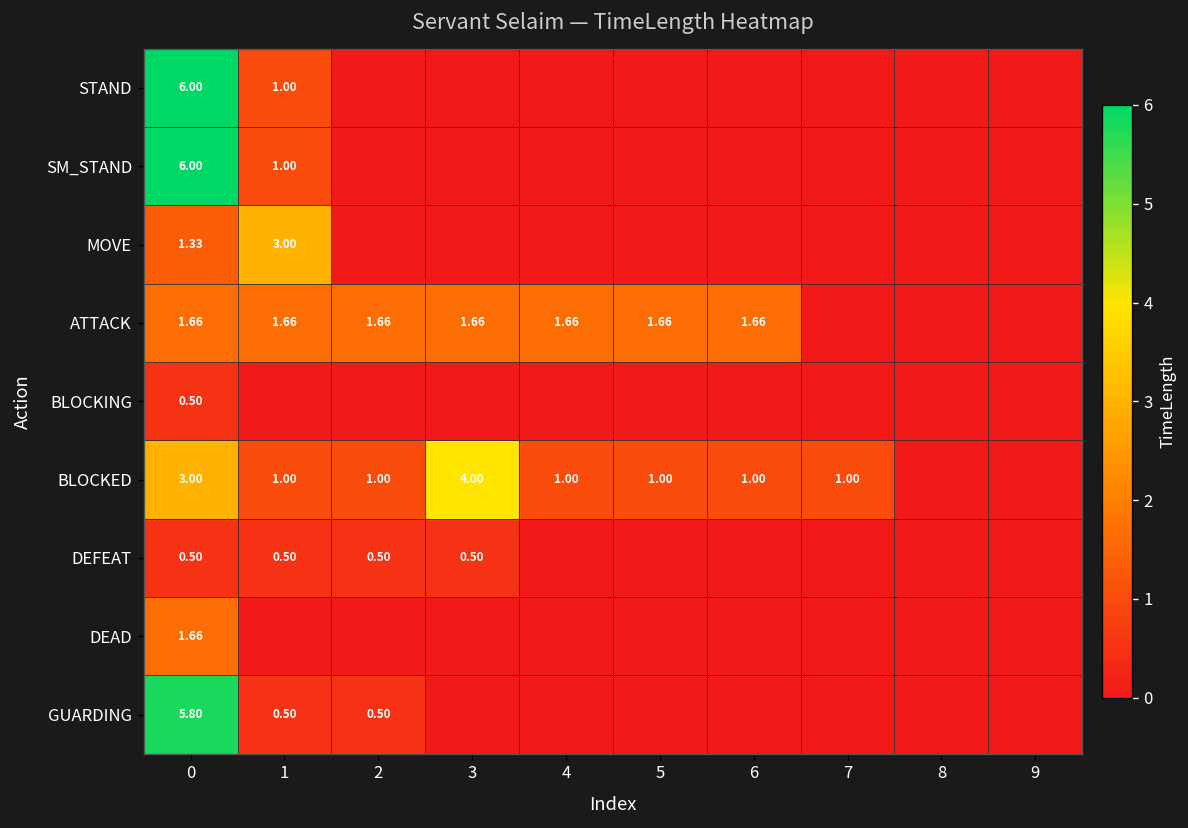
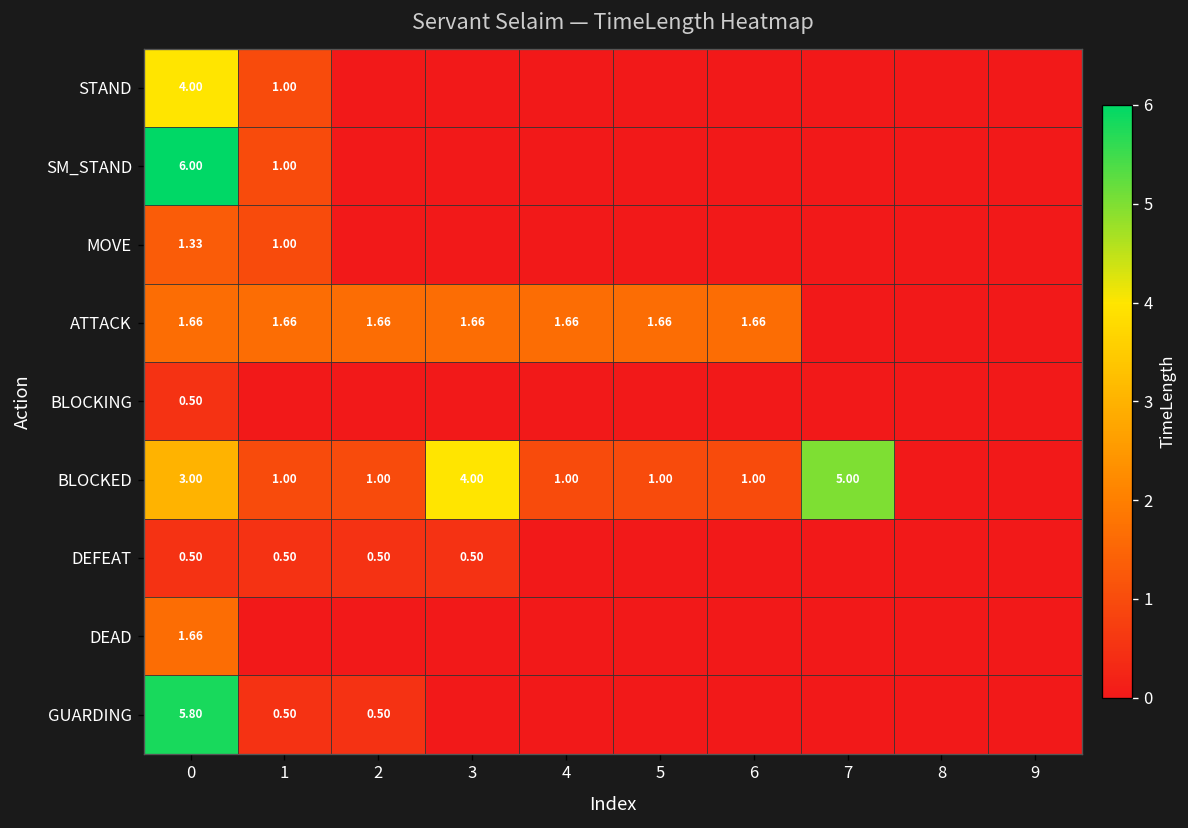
STAND, 0: 6.00 -> 4.00
MOVE, 1: 3.00 -> 1.00
BLOCKED, 7: 1.00 -> 5.00
